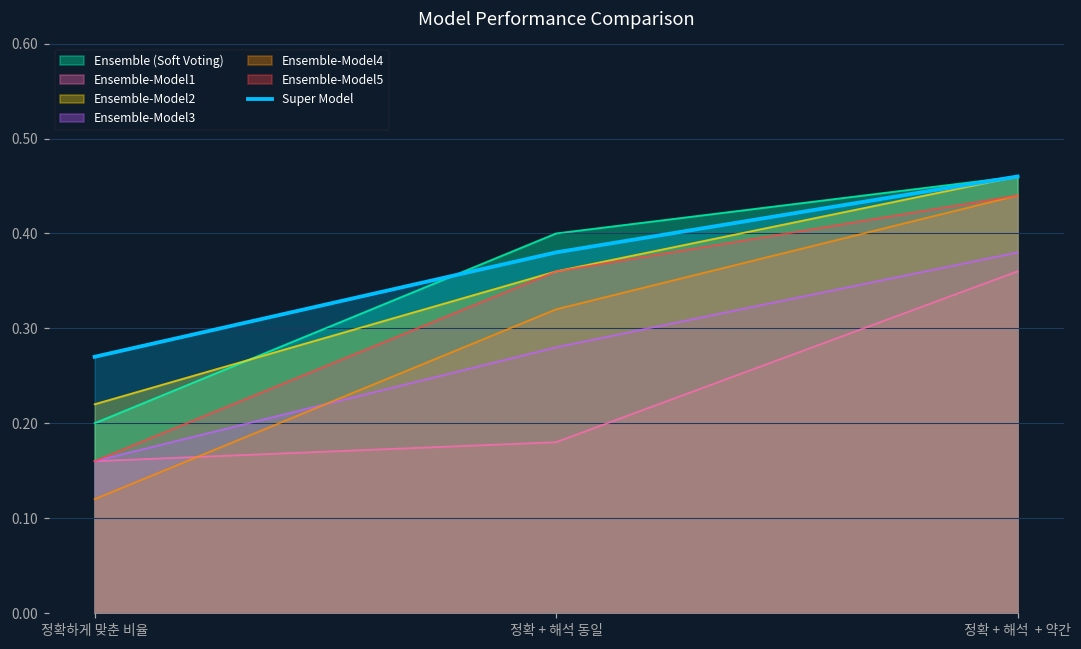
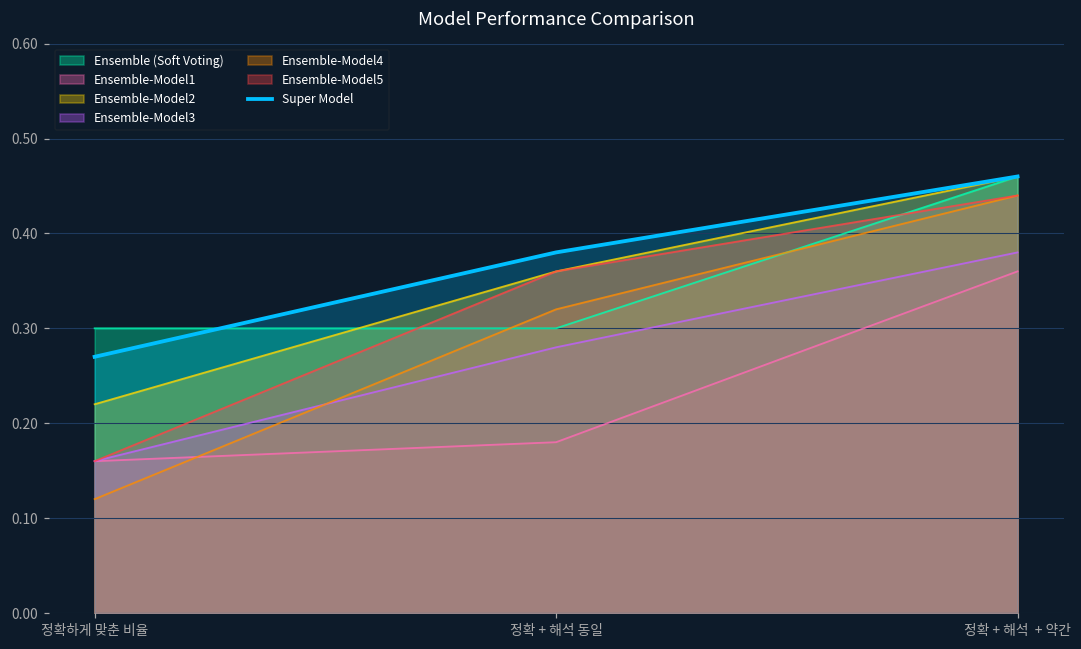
Ensemble (Soft Voting), 정확하게 맞춘 비율: 0.2 -> 0.3
Ensemble (Soft Voting), 정확 + 해석 동일: 0.4 -> 0.3
